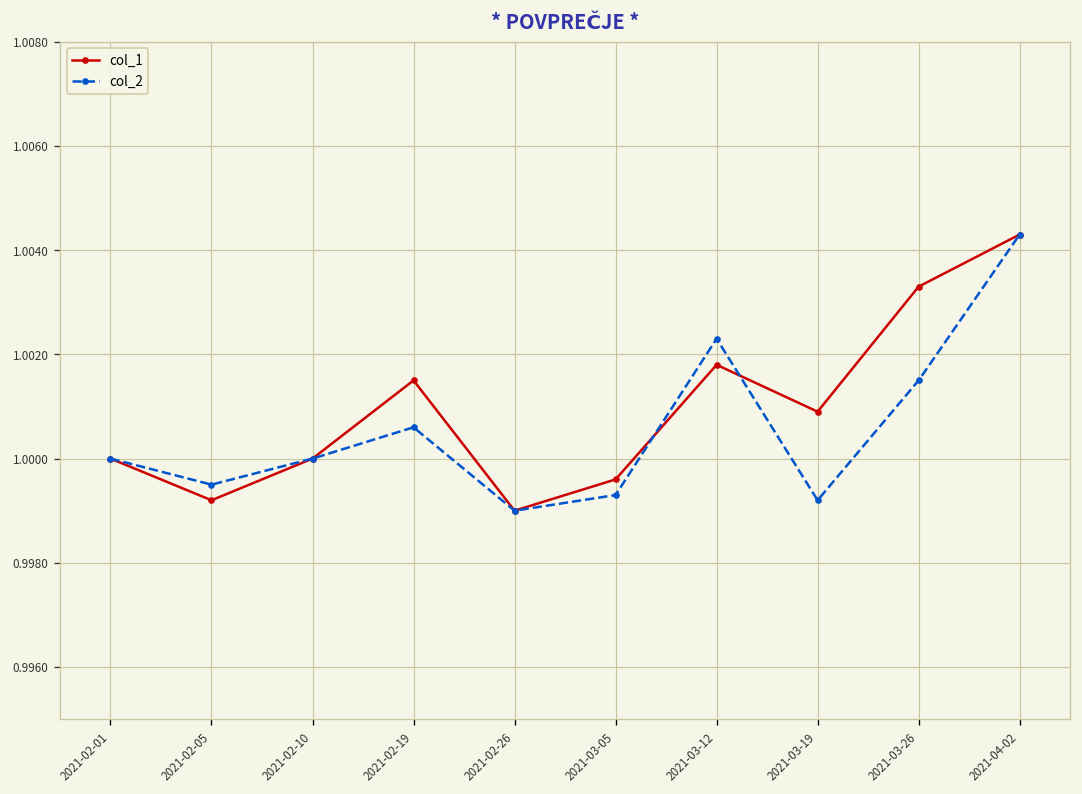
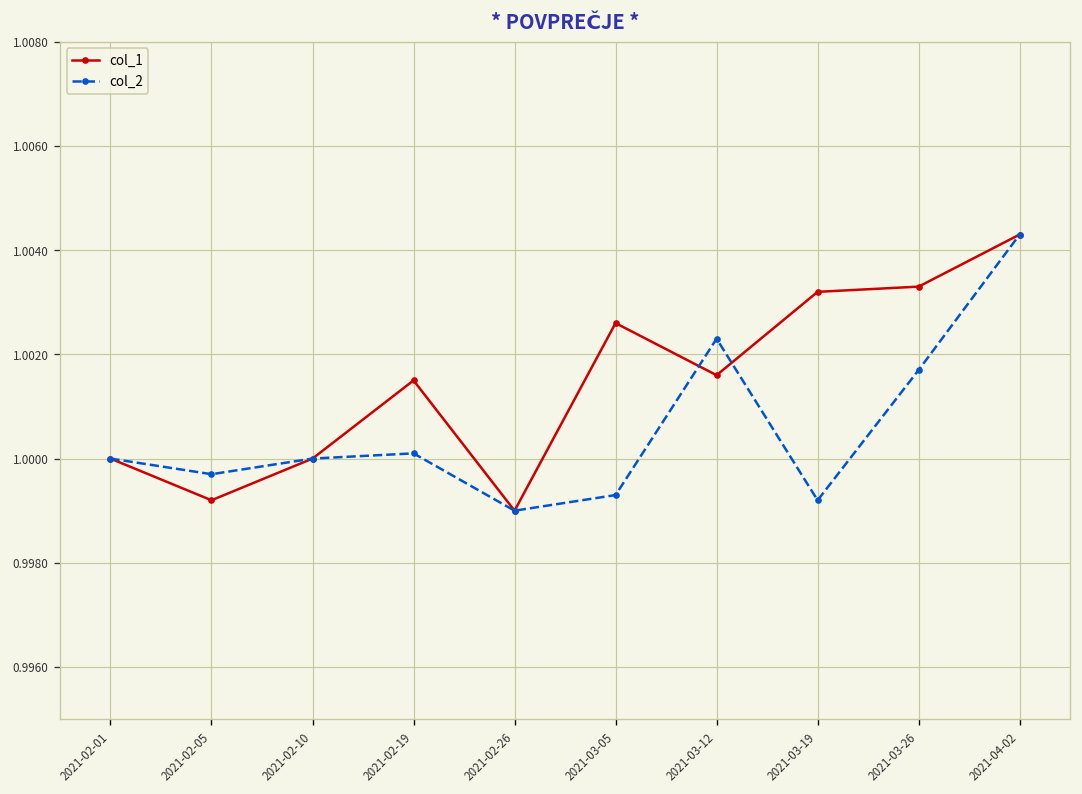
col_2, 2021-02-05: 0.9995 -> 0.9997
col_2, 2021-02-19: 1.0006 -> 1.0001
col_1, 2021-03-05: 0.9996 -> 1.0026
col_1, 2021-03-12: 1.0018 -> 1.0016
col_1, 2021-03-19: 1.0009 -> 1.0032
col_2, 2021-03-26: 1.0015 -> 1.0017
